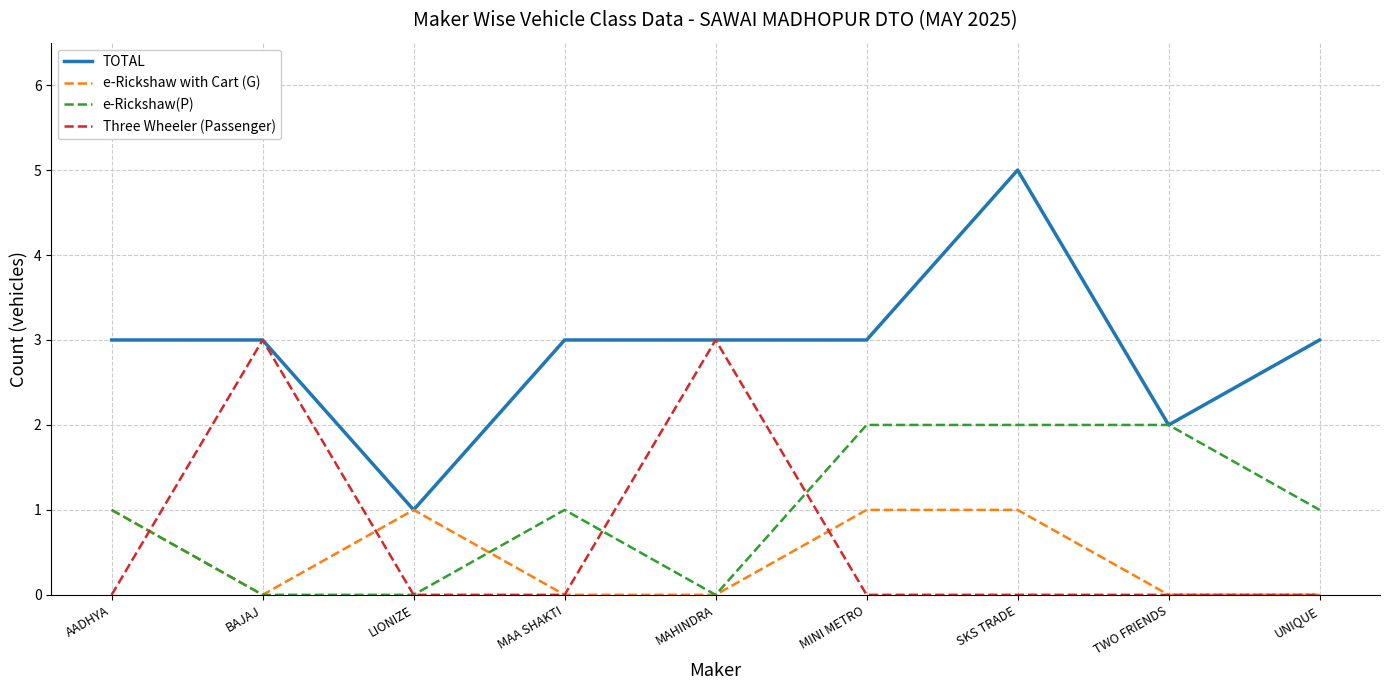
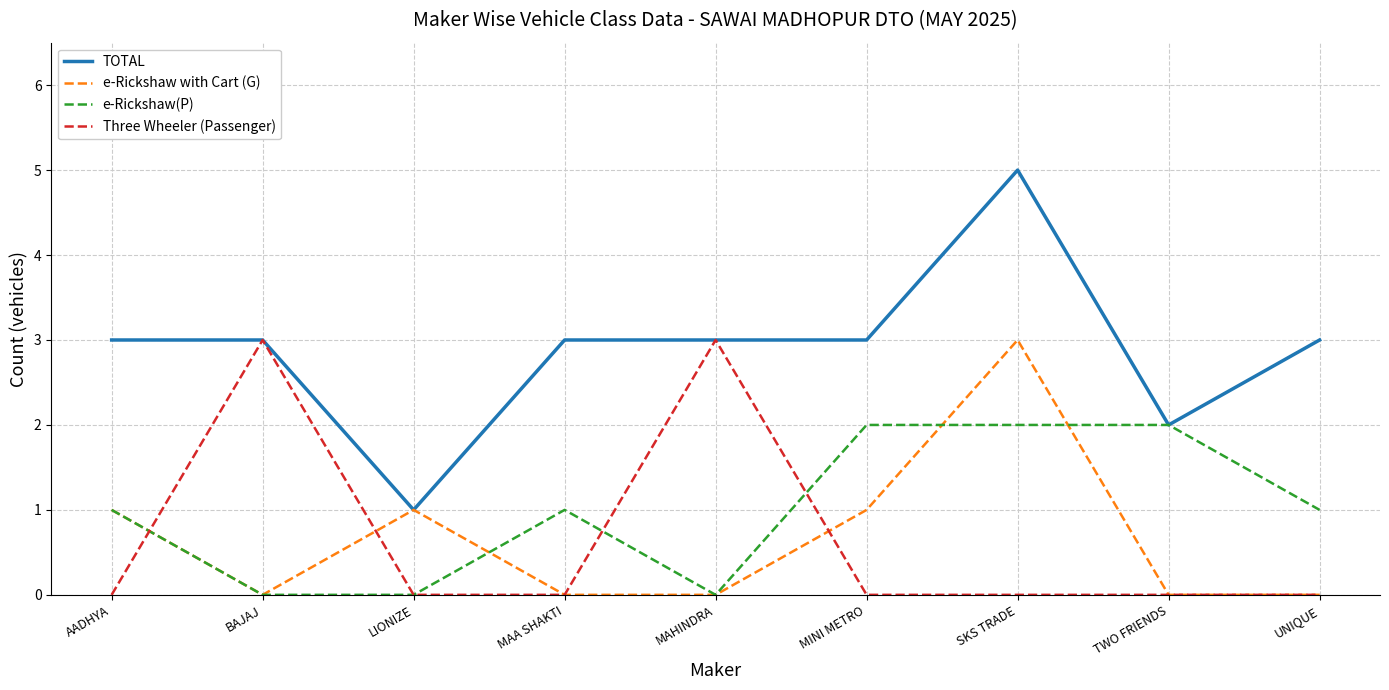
e-Rickshaw with Cart (G), SKS TRADE: 1 -> 3
